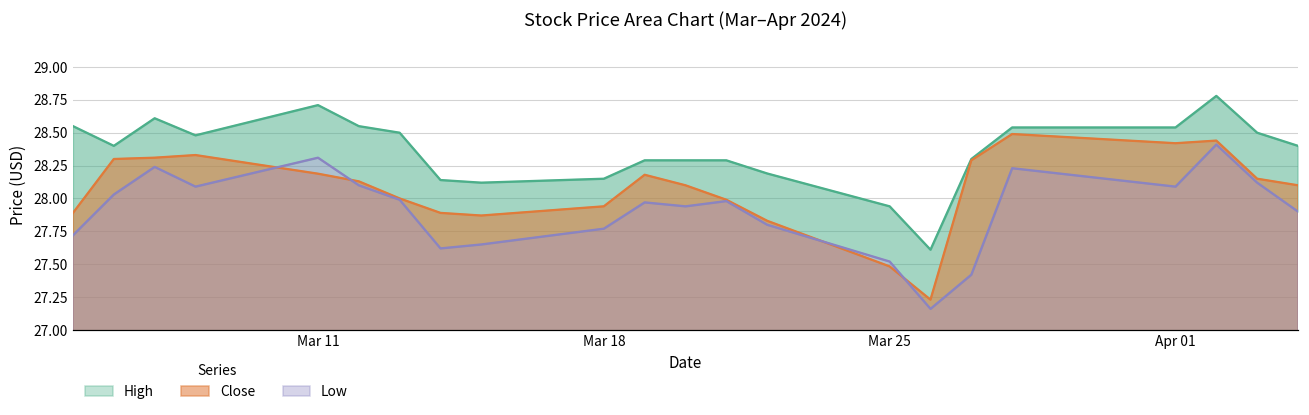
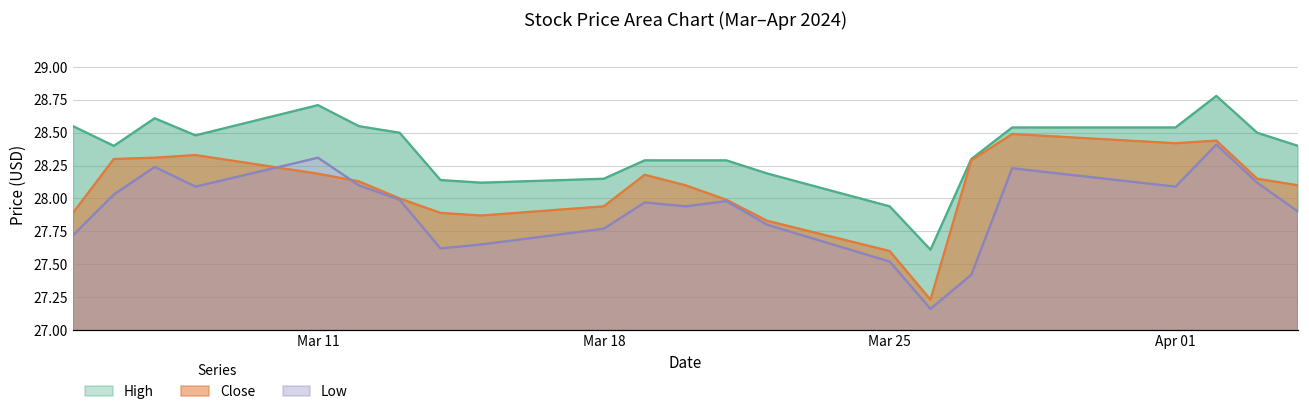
Close, Mar 25: 27.48 -> 27.60
